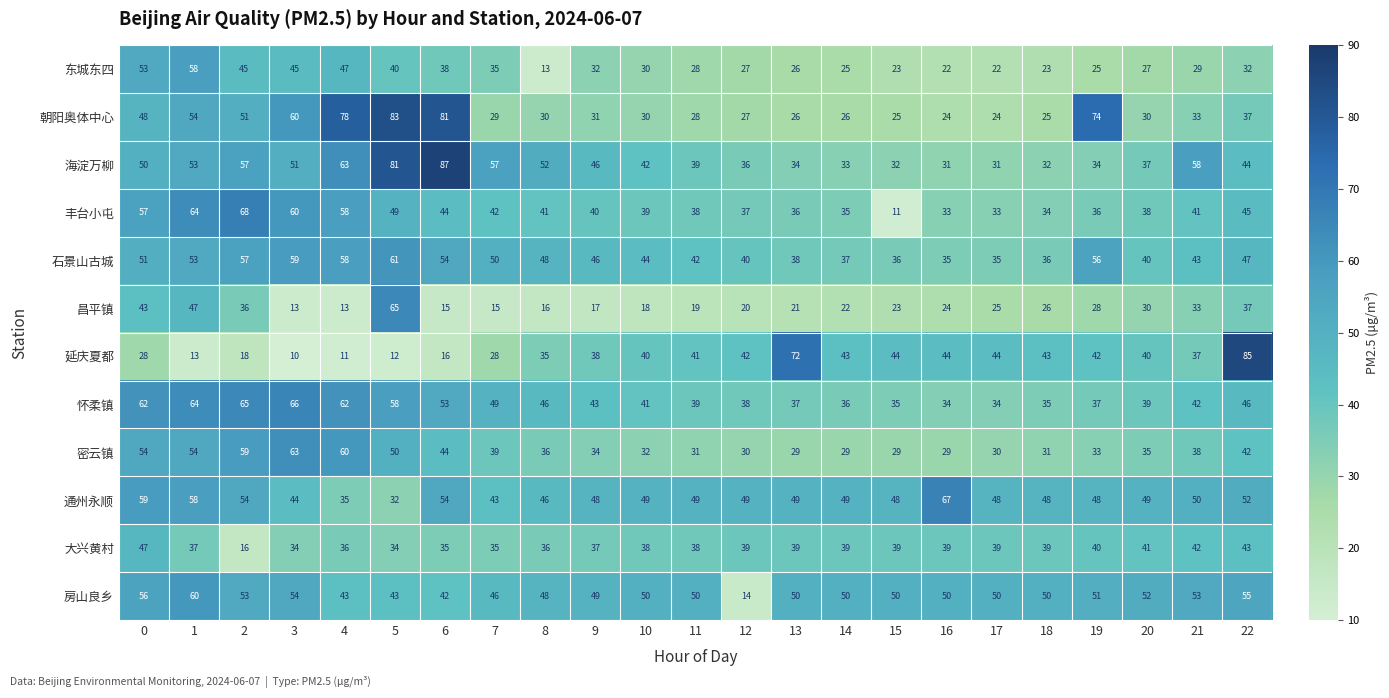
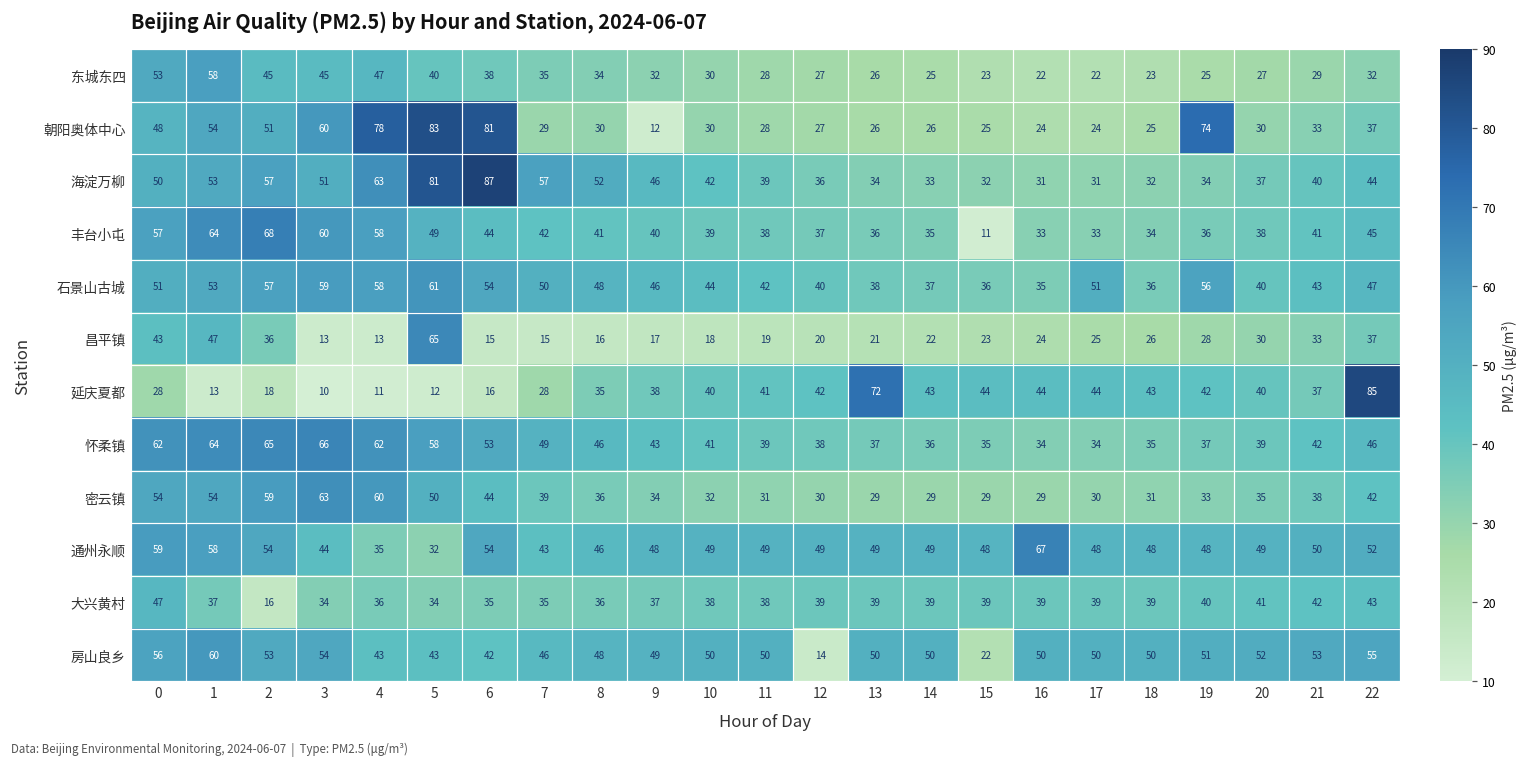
东城东四, 8: 13 -> 34
朝阳奥体中心, 9: 31 -> 12
海淀万柳, 21: 58 -> 40
石景山古城, 17: 35 -> 51
房山良乡, 15: 50 -> 22
